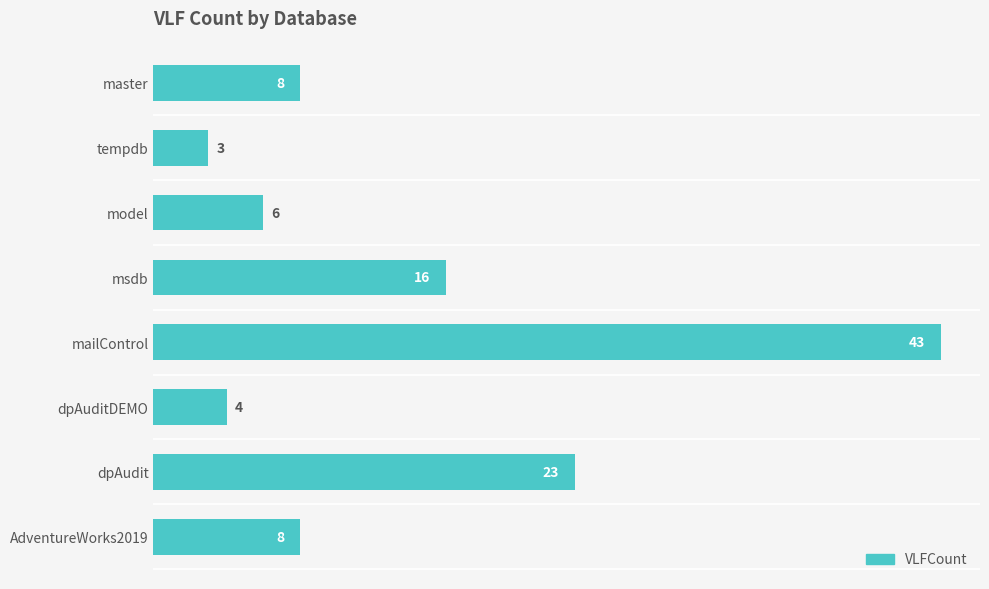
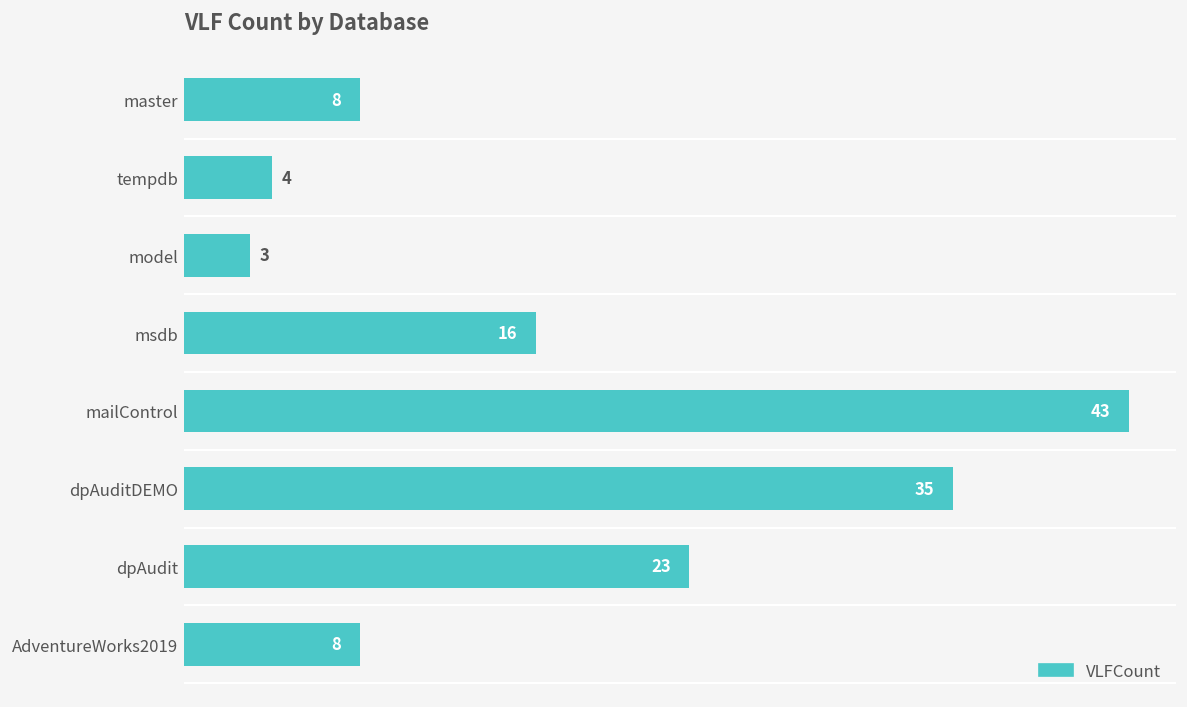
tempdb: 3 -> 4
model: 6 -> 3
dpAuditDEMO: 4 -> 35
